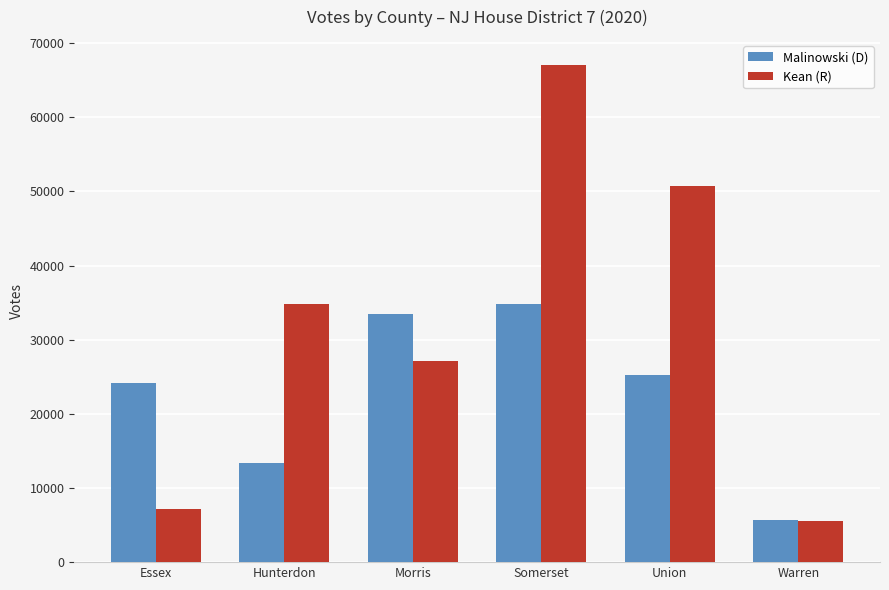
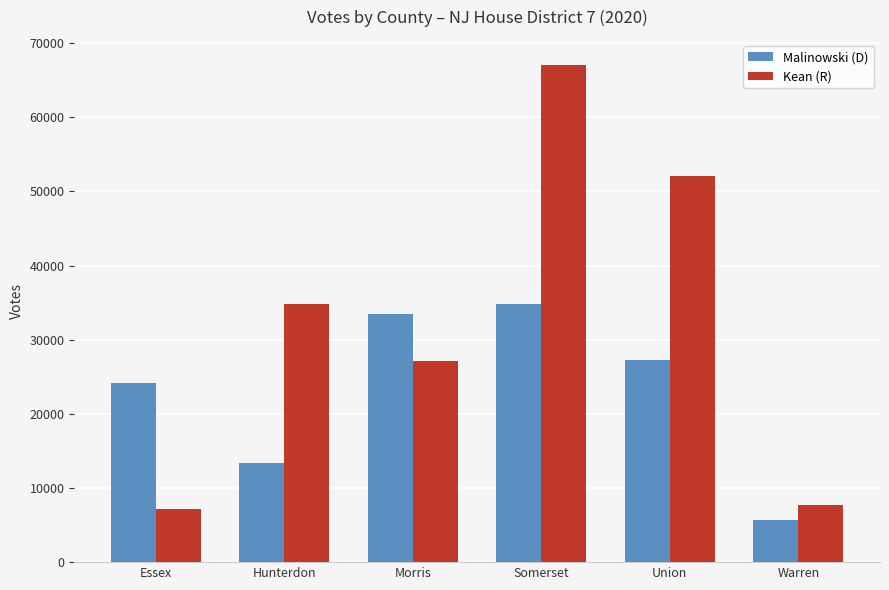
Malinowski (D), Union: 25000 -> 27000
Kean (R), Union: 51000 -> 52000
Kean (R), Warren: 6000 -> 8000
